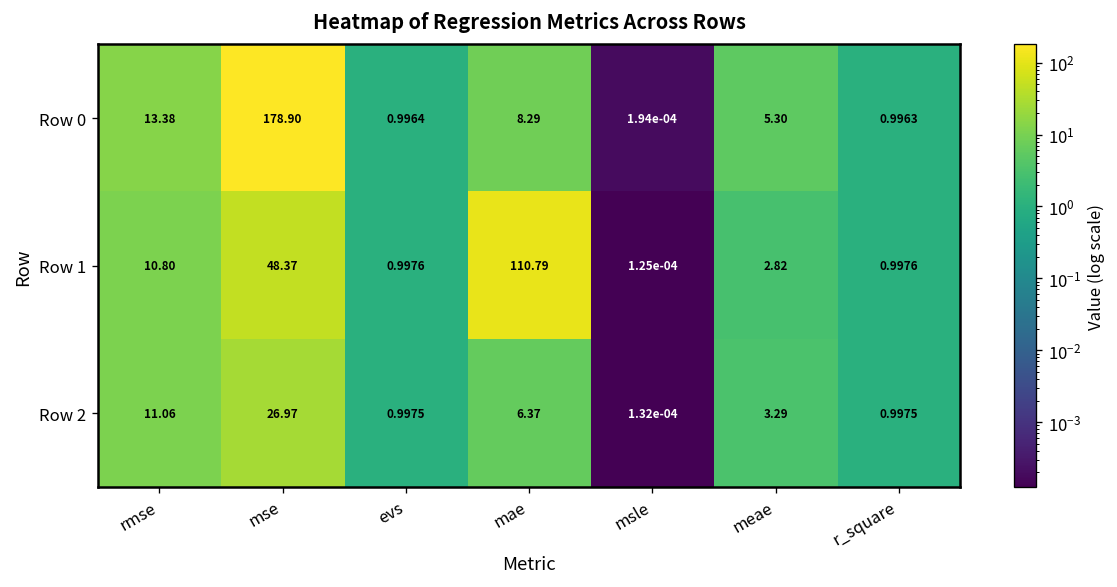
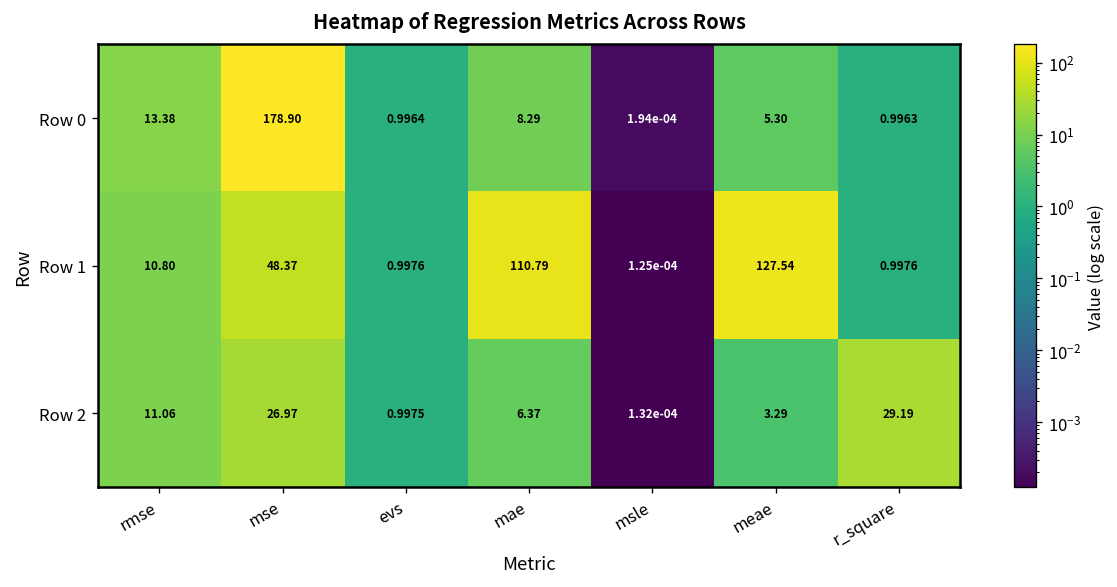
Row 1, meae: 2.82 -> 127.54
Row 2, r_square: 0.9975 -> 29.19
